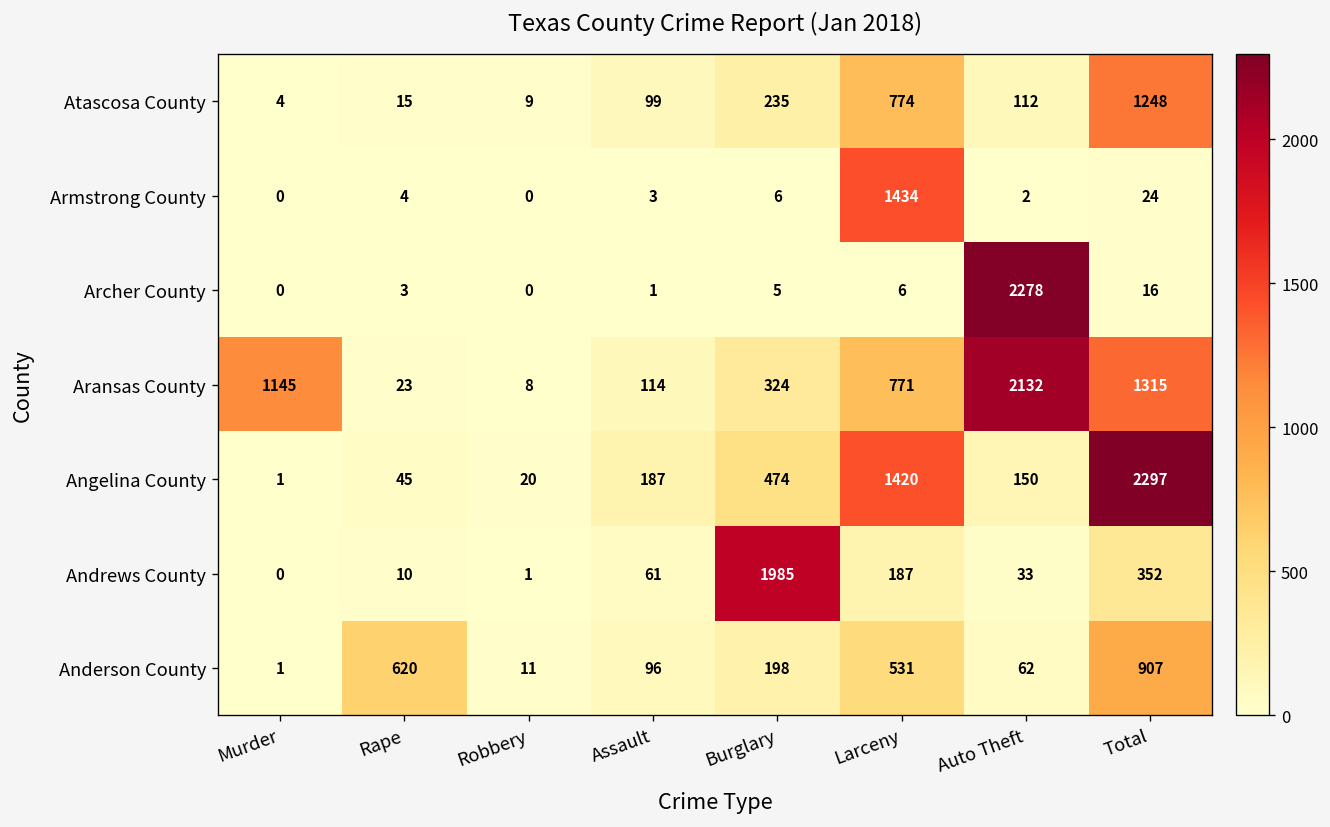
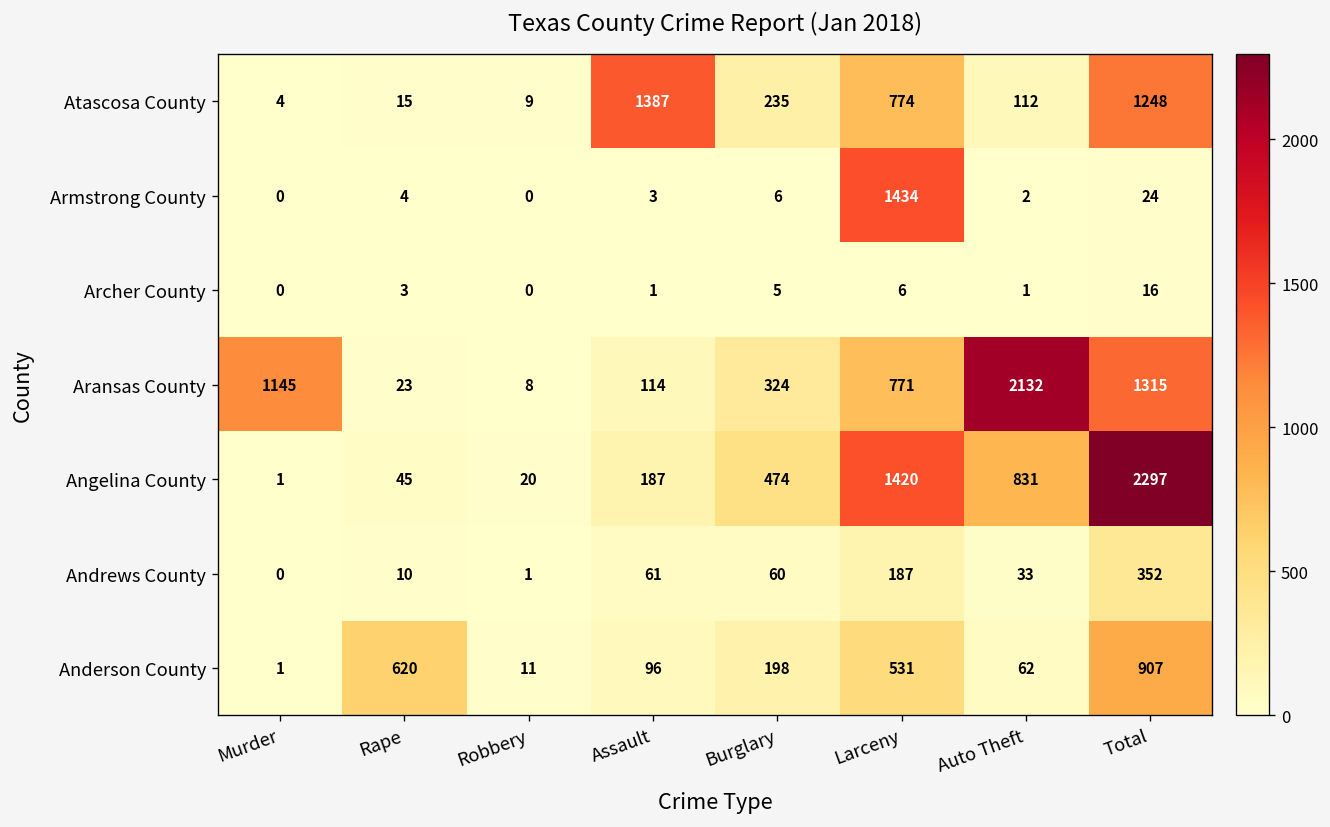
Atascosa County, Assault: 99 -> 1387
Archer County, Auto Theft: 2278 -> 1
Angelina County, Auto Theft: 150 -> 831
Andrews County, Burglary: 1985 -> 60
